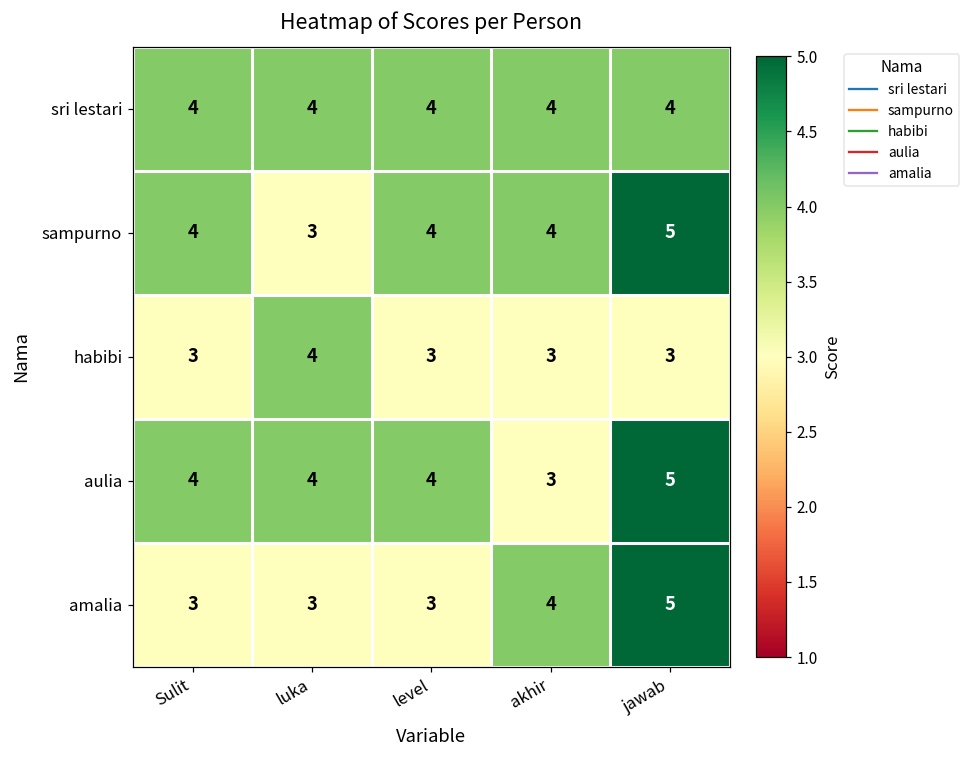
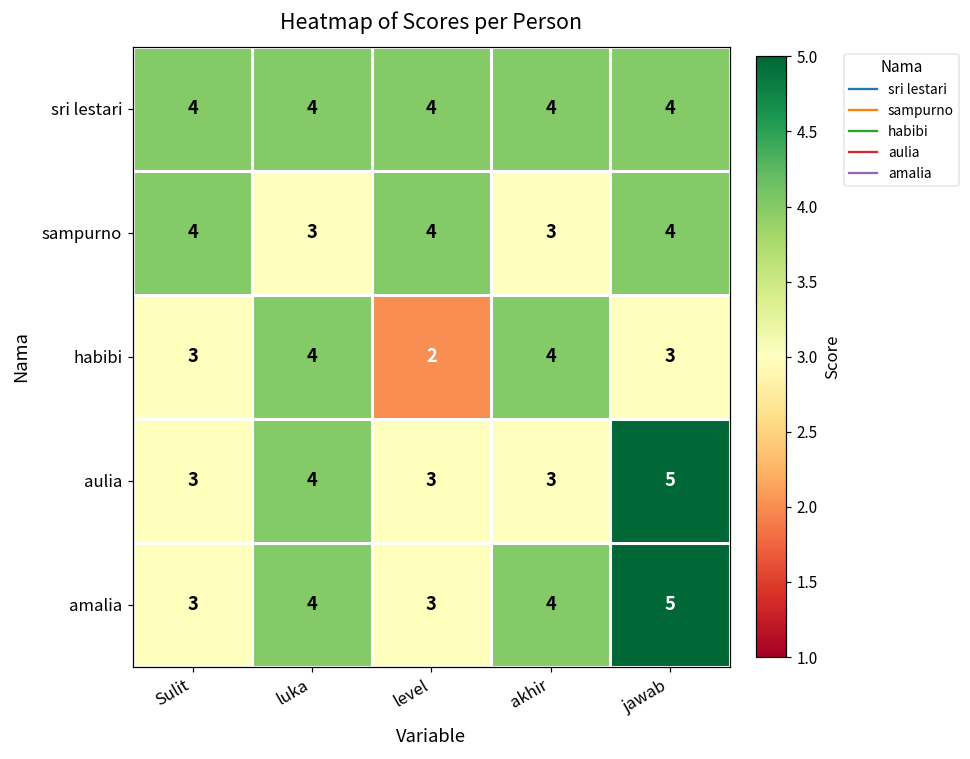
sampurno, akhir: 4 -> 3
sampurno, jawab: 5 -> 4
habibi, level: 3 -> 2
habibi, akhir: 3 -> 4
aulia, Sulit: 4 -> 3
aulia, level: 4 -> 3
amalia, luka: 3 -> 4
